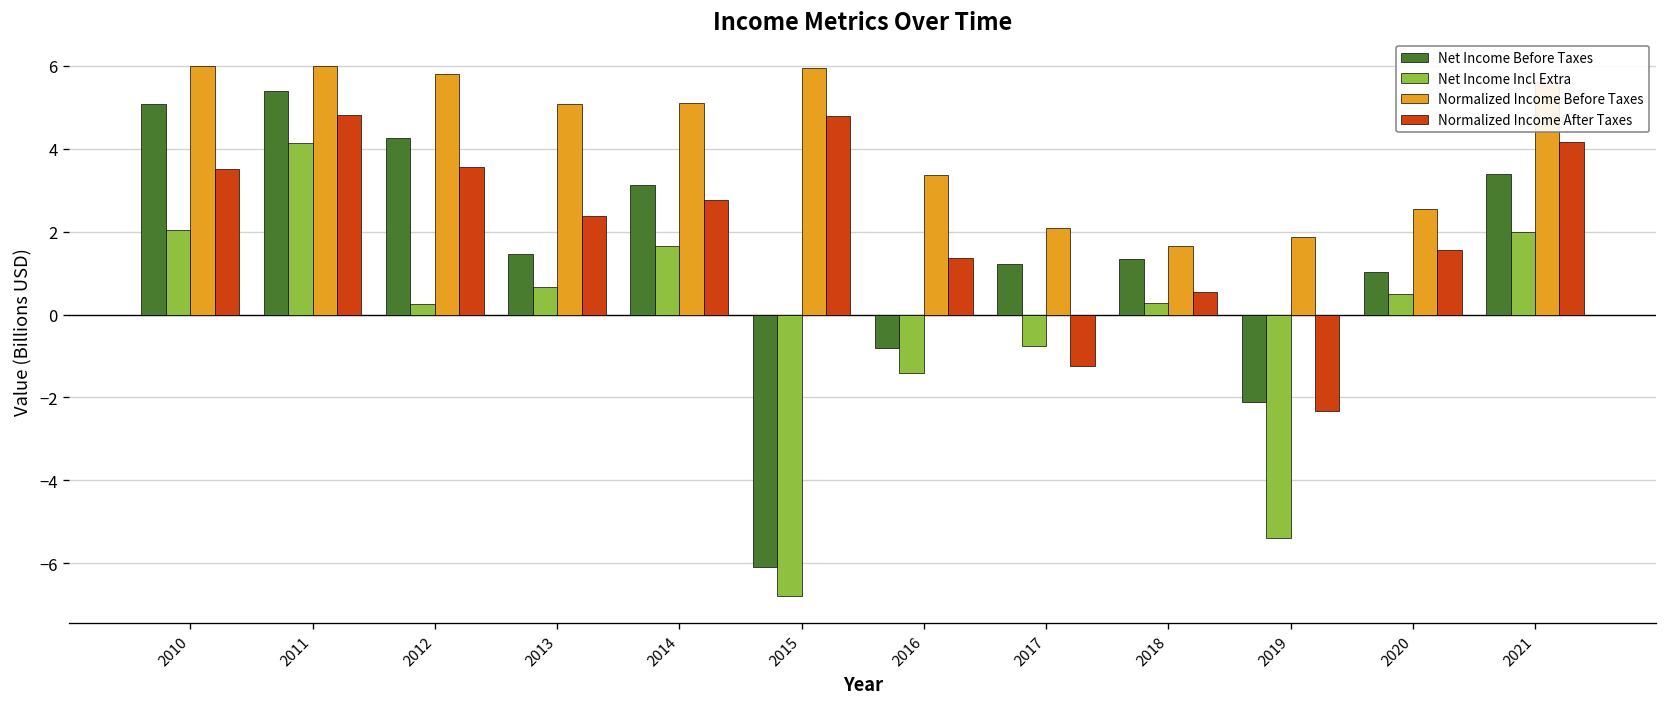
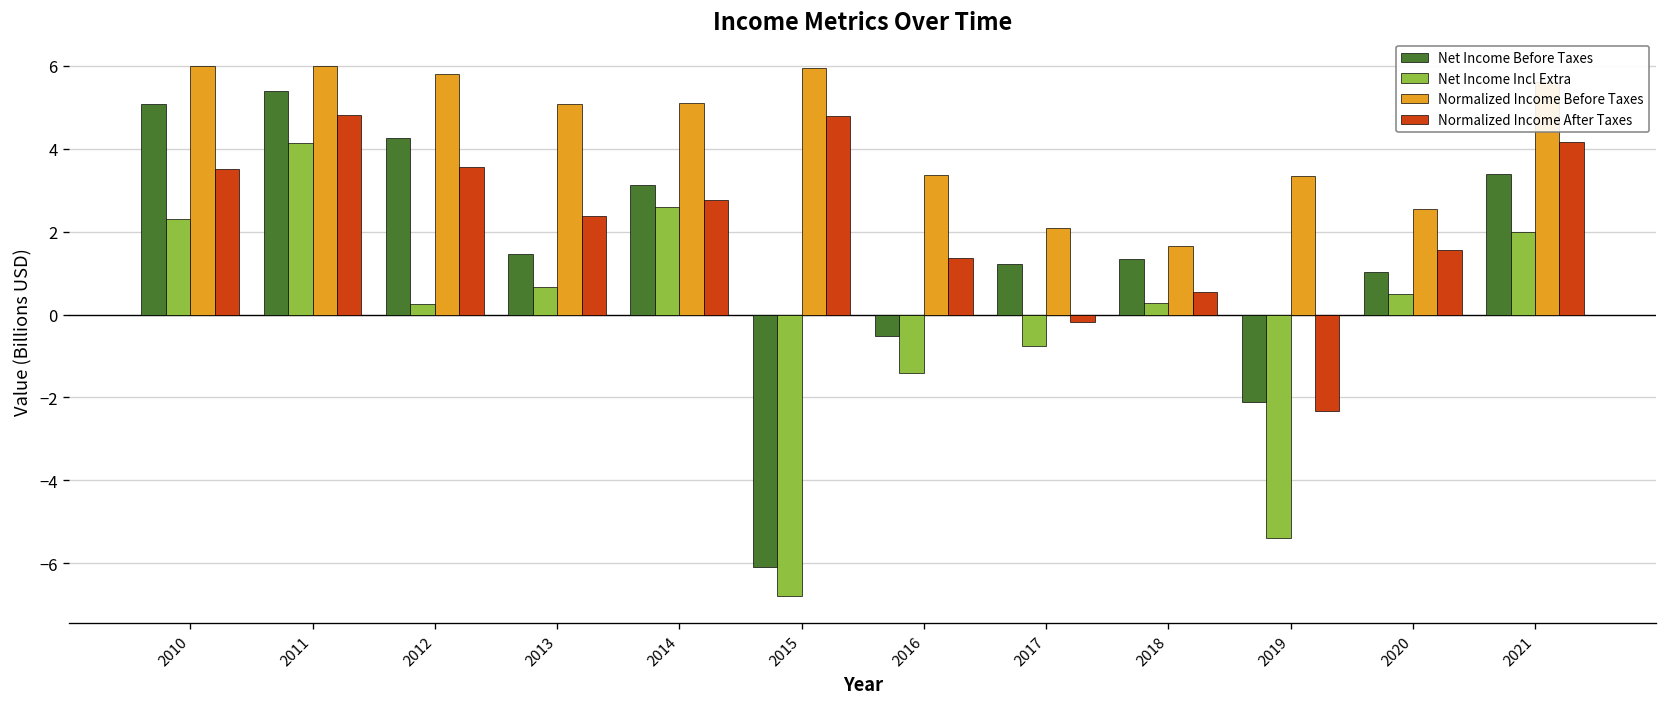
Net Income Incl Extra, 2010: 2.0 -> 2.3
Net Income Incl Extra, 2014: 1.7 -> 2.6
Net Income Before Taxes, 2016: -0.8 -> -0.5
Normalized Income After Taxes, 2017: -1.3 -> -0.2
Normalized Income Before Taxes, 2019: 1.9 -> 3.3
